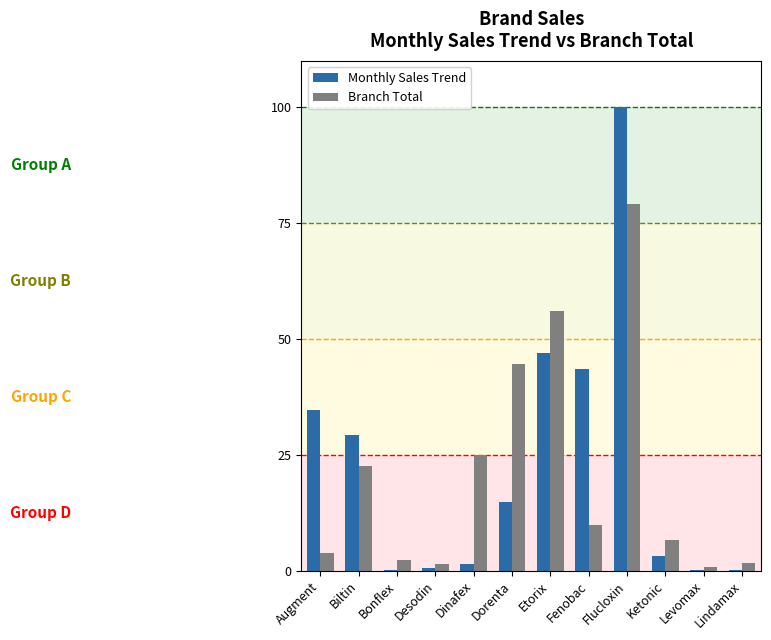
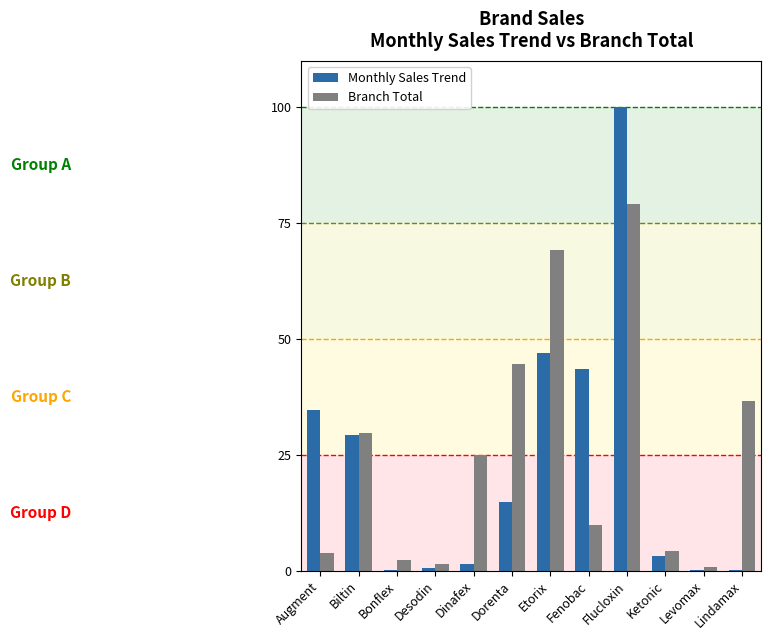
Branch Total, Biltin: 23 -> 30
Branch Total, Etorix: 56 -> 69
Branch Total, Ketonic: 7 -> 4
Branch Total, Lindamax: 2 -> 37
